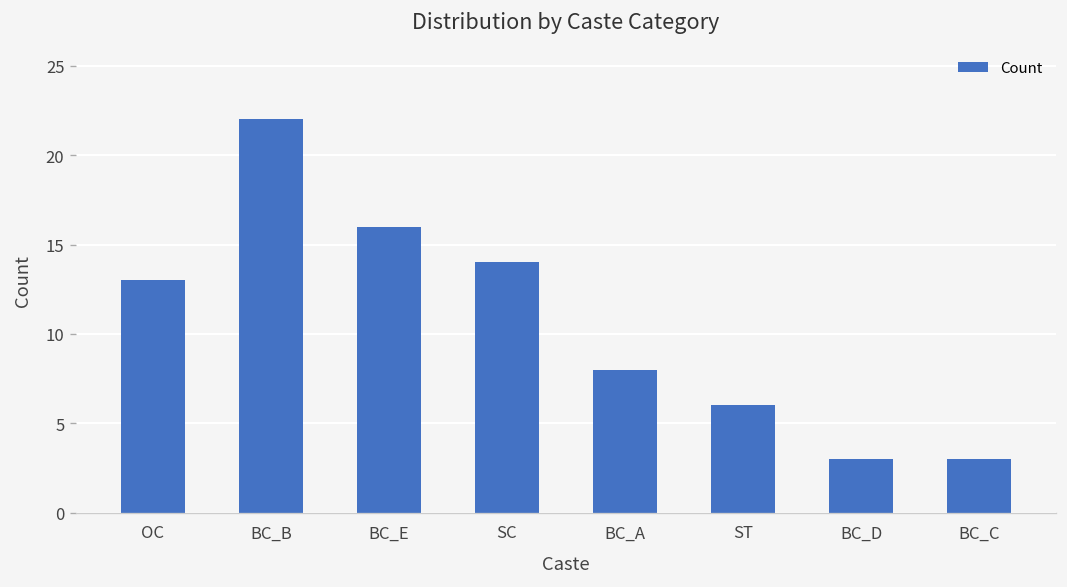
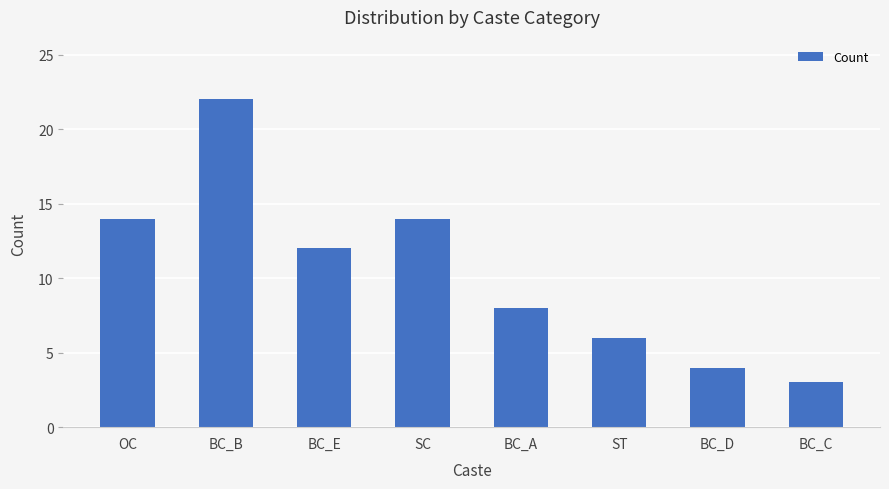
OC: 13 -> 14
BC_E: 16 -> 12
BC_D: 3 -> 4
